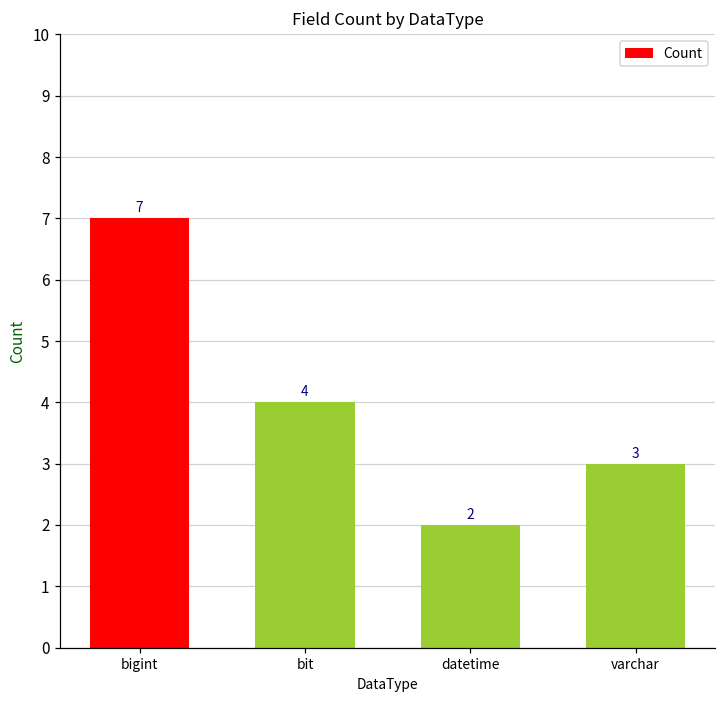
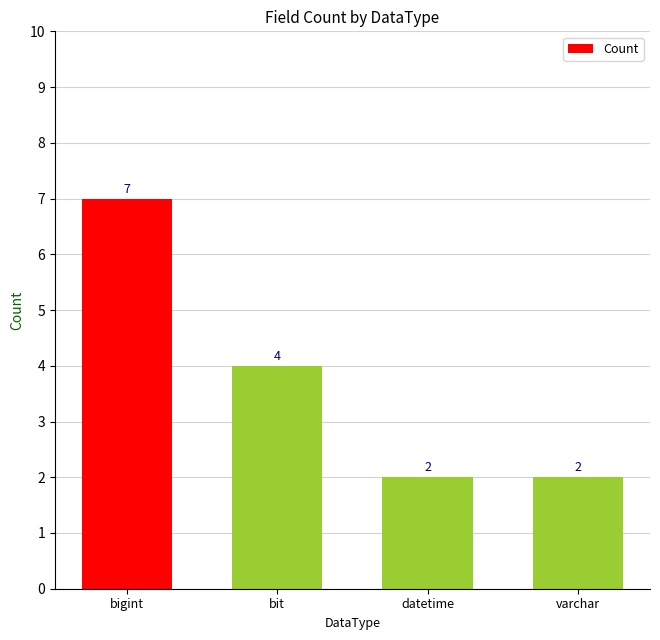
varchar: 3 -> 2
